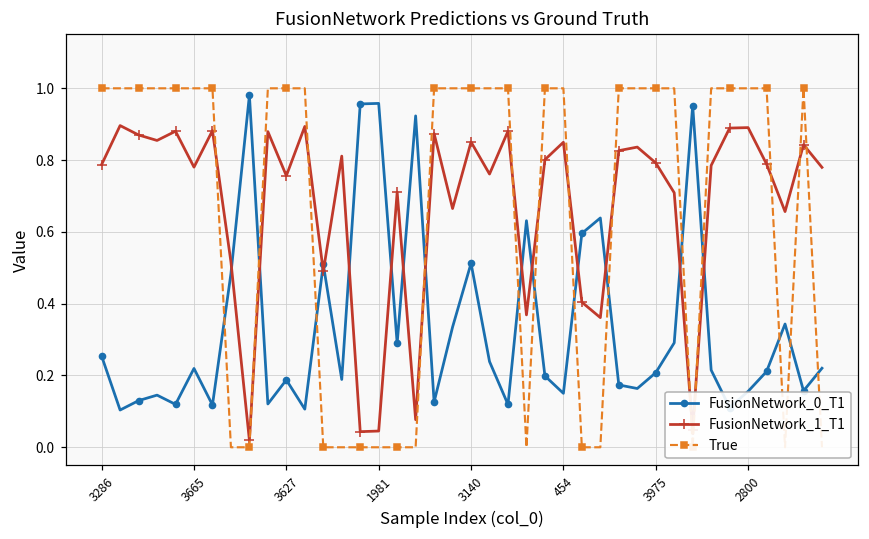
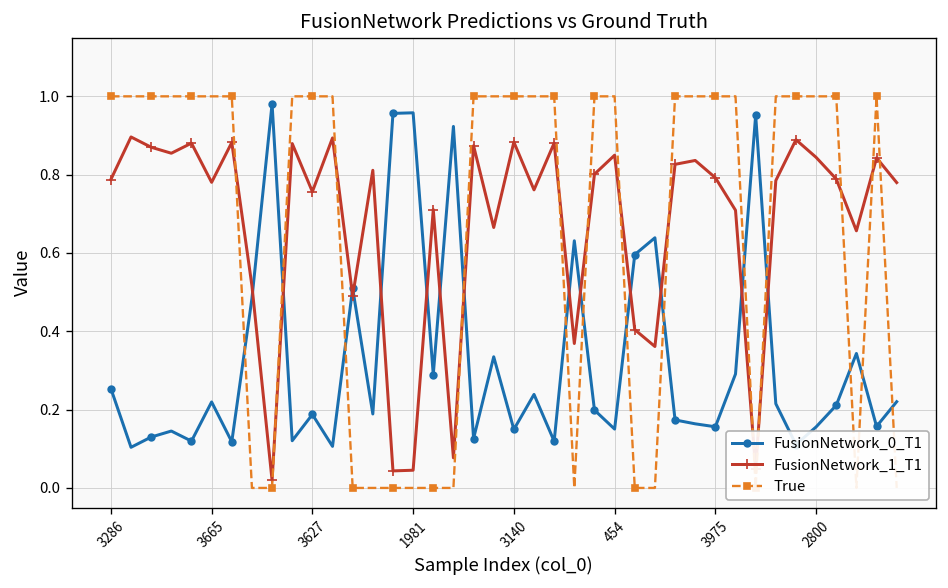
FusionNetwork_0_T1, 3140: 0.51 -> 0.15
FusionNetwork_1_T1, 3140: 0.85 -> 0.88
FusionNetwork_0_T1, 3975: 0.21 -> 0.16
FusionNetwork_1_T1, 2800: 0.89 -> 0.84
